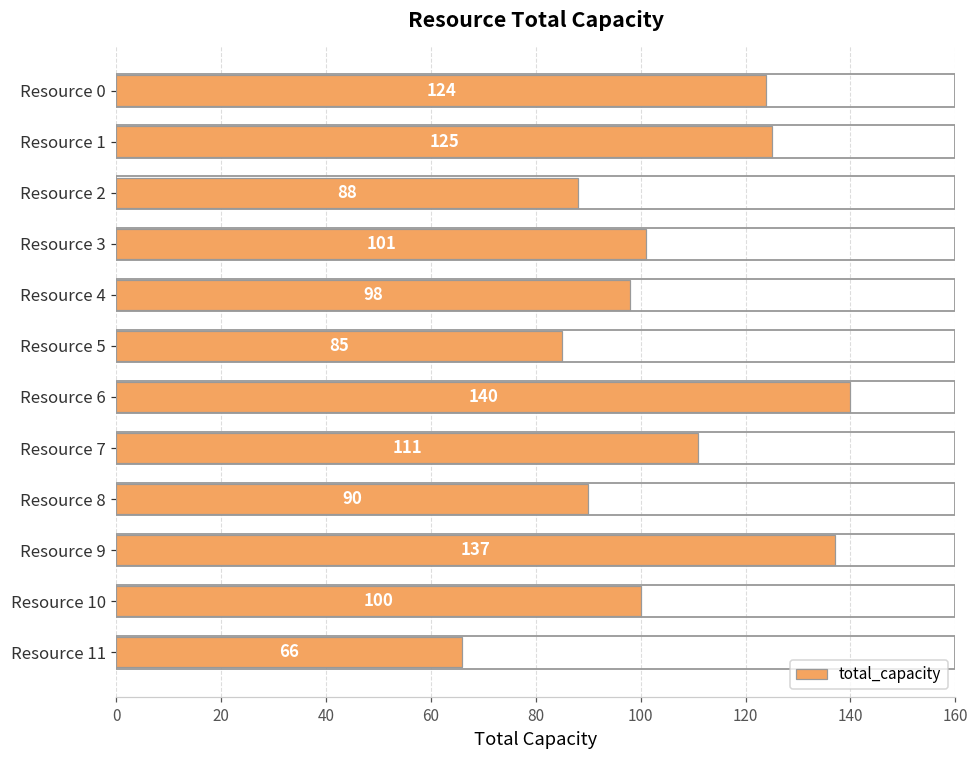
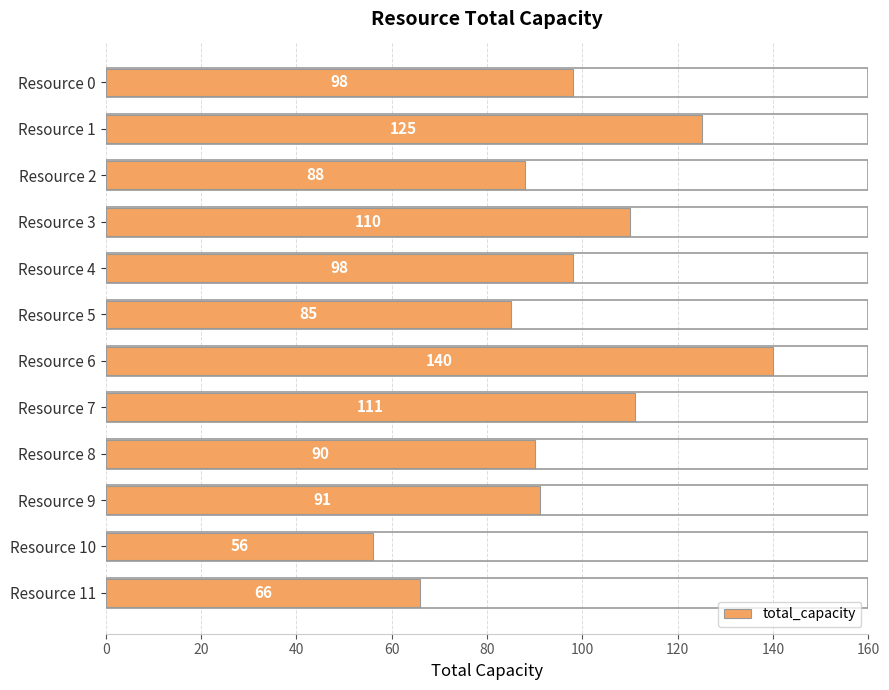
Resource 0: 124 -> 98
Resource 3: 101 -> 110
Resource 9: 137 -> 91
Resource 10: 100 -> 56
